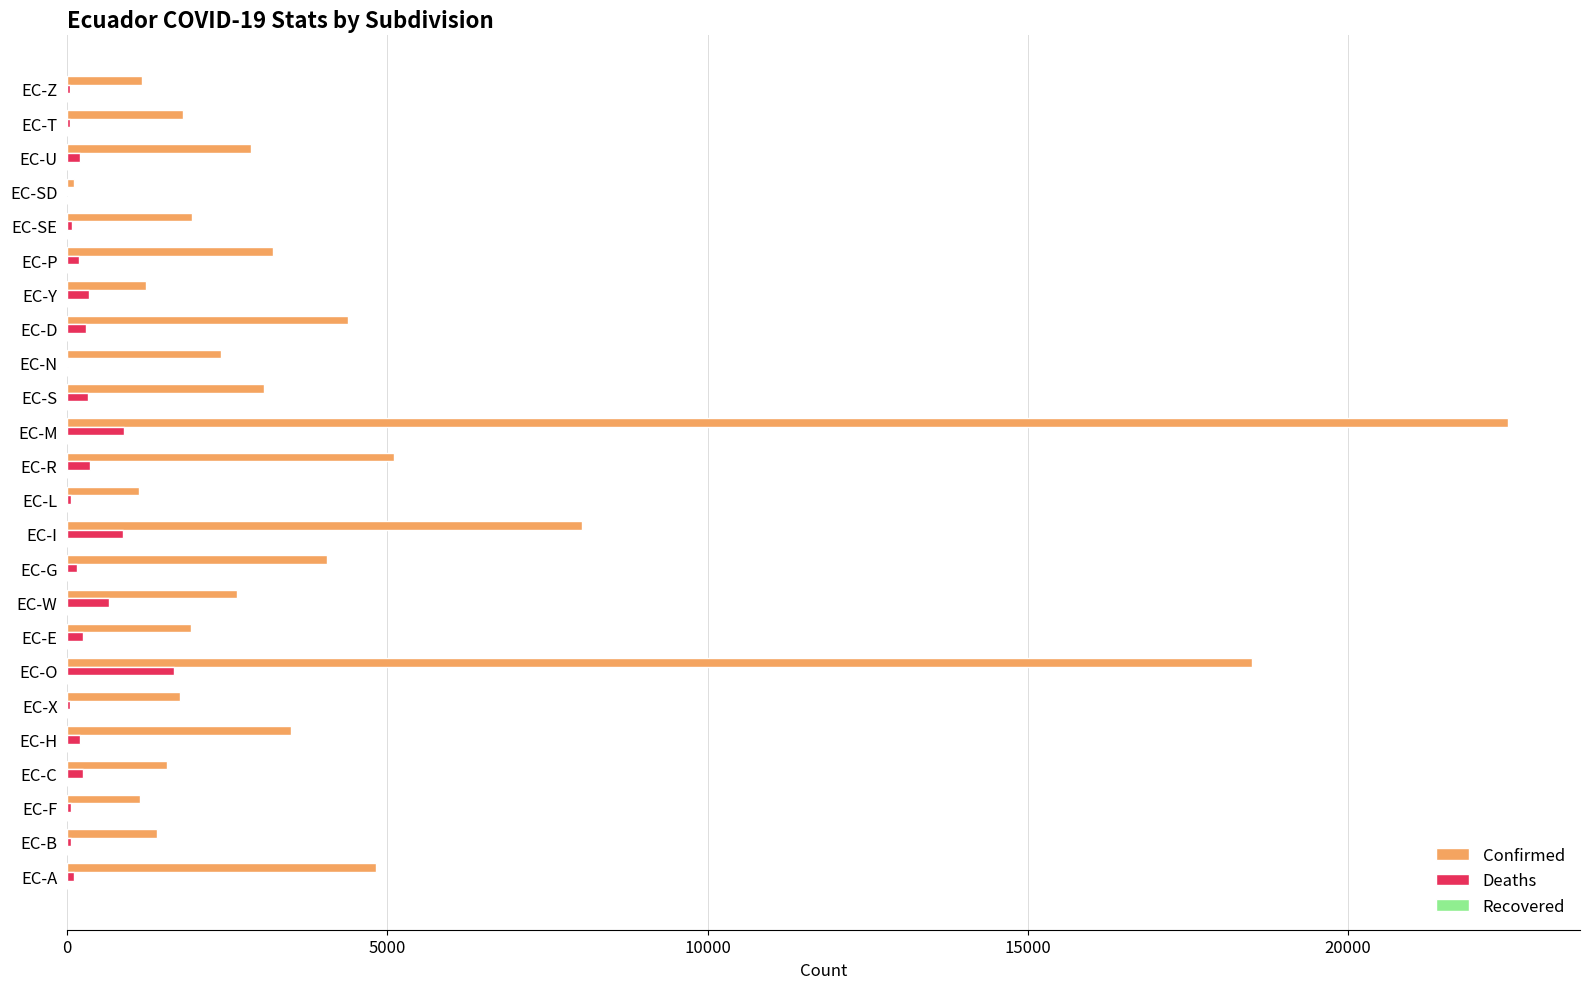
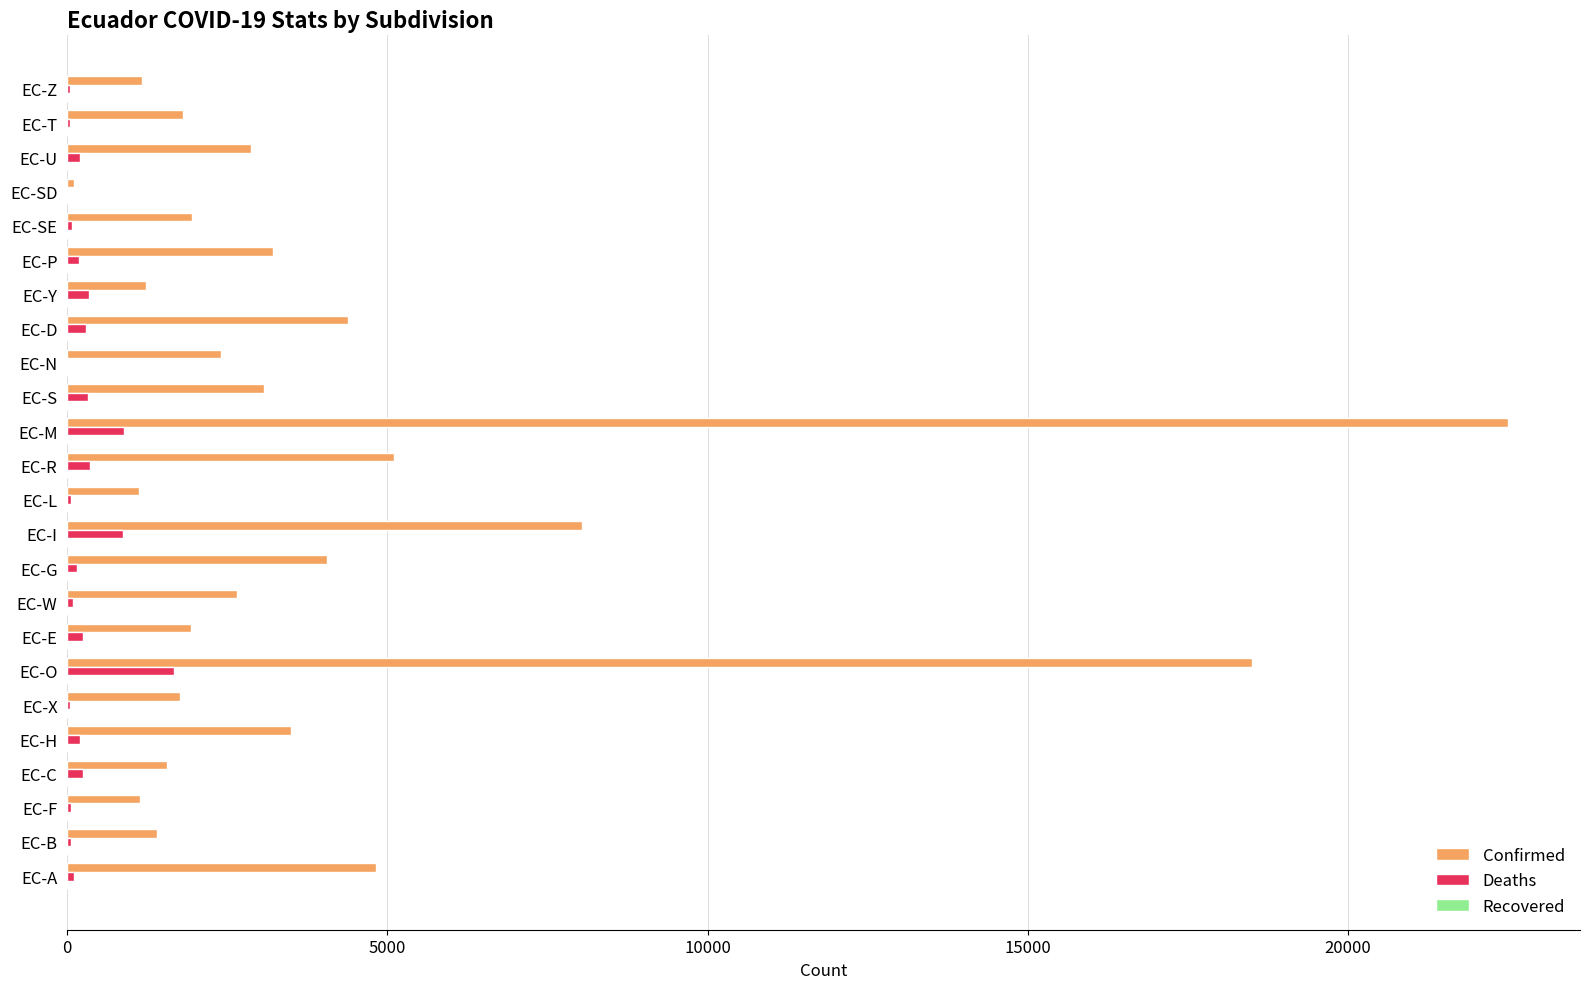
Deaths, EC-W: 600 -> 100
